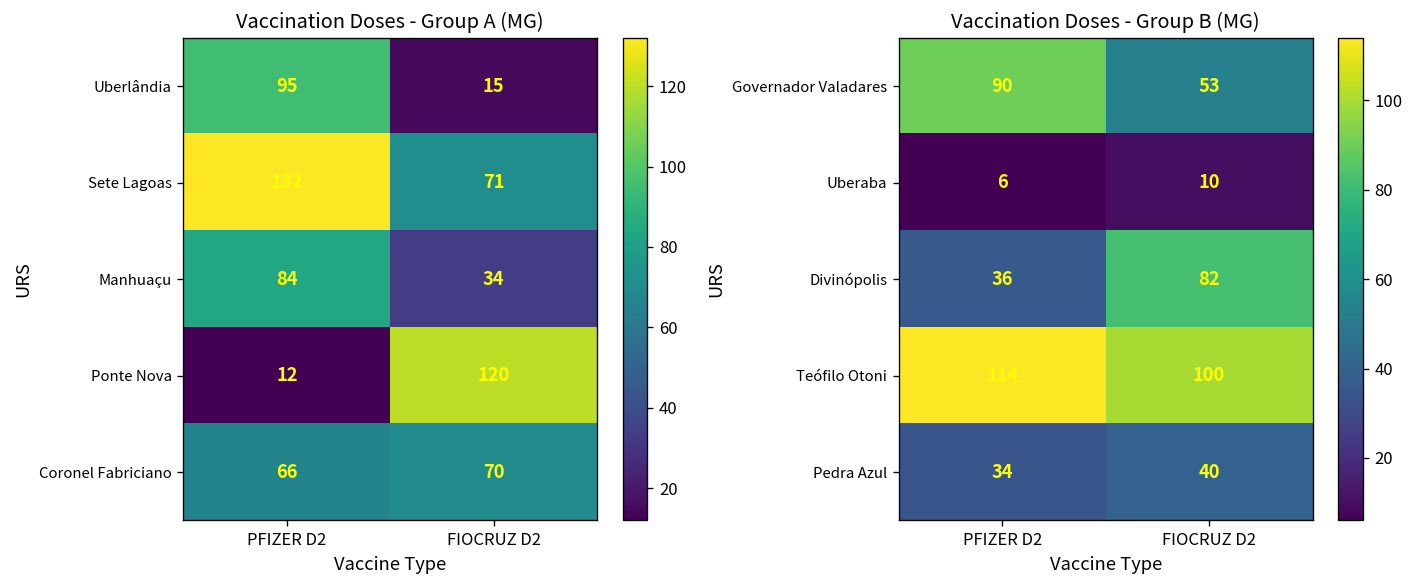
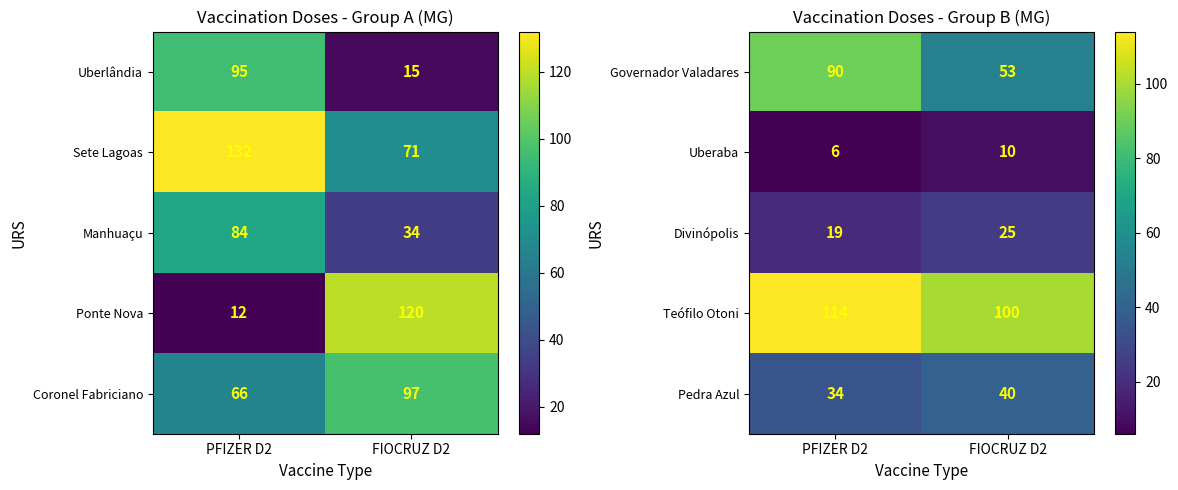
Vaccination Doses - Group A (MG), Coronel Fabriciano, FIOCRUZ D2: 70 -> 97
Vaccination Doses - Group B (MG), Divinópolis, PFIZER D2: 36 -> 19
Vaccination Doses - Group B (MG), Divinópolis, FIOCRUZ D2: 82 -> 25
